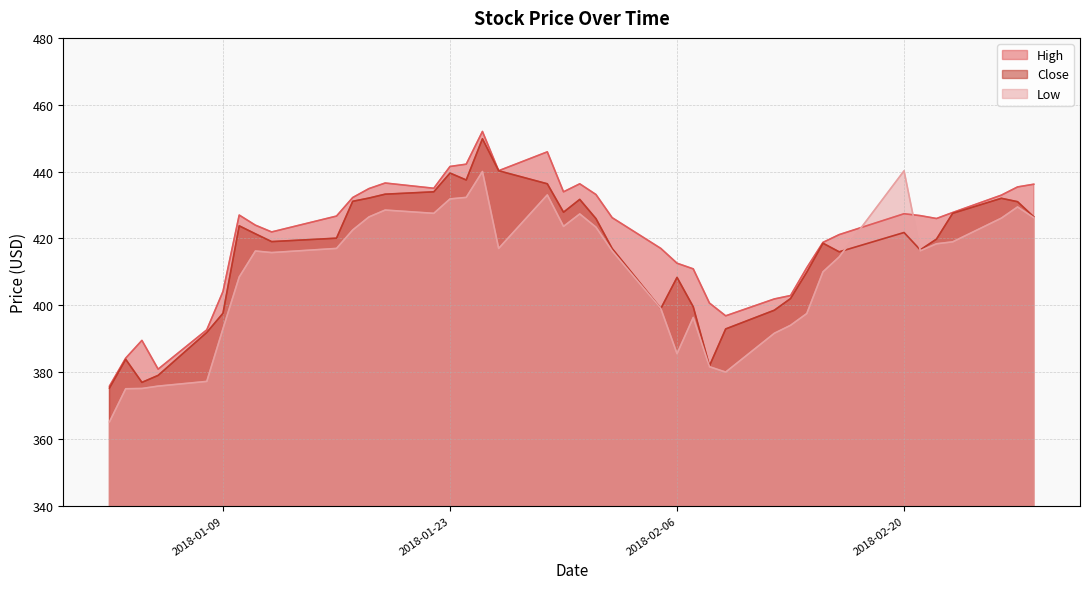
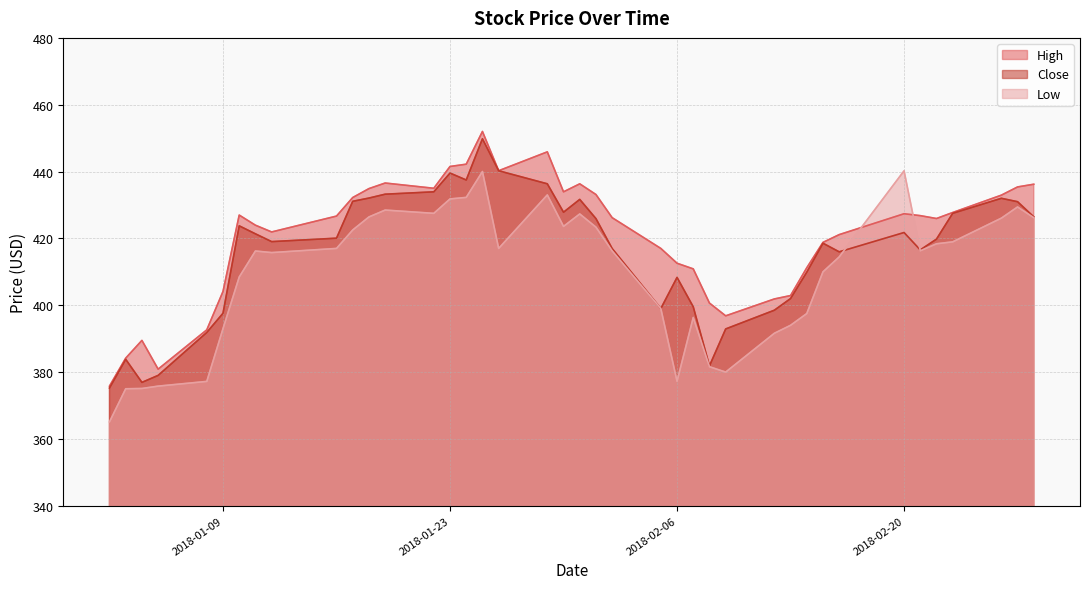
Low, 2018-02-06: 386 -> 377
